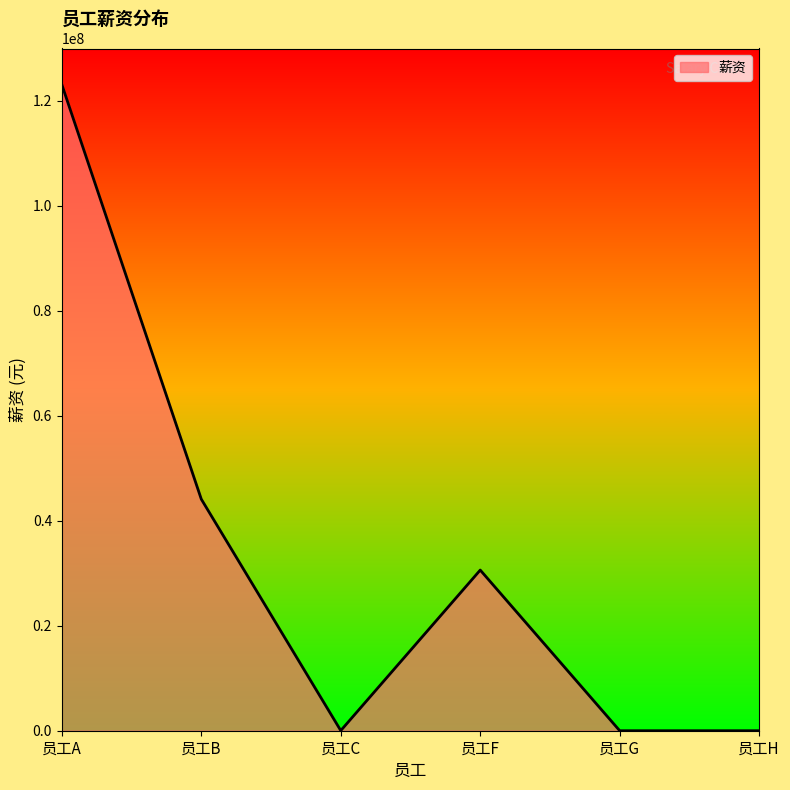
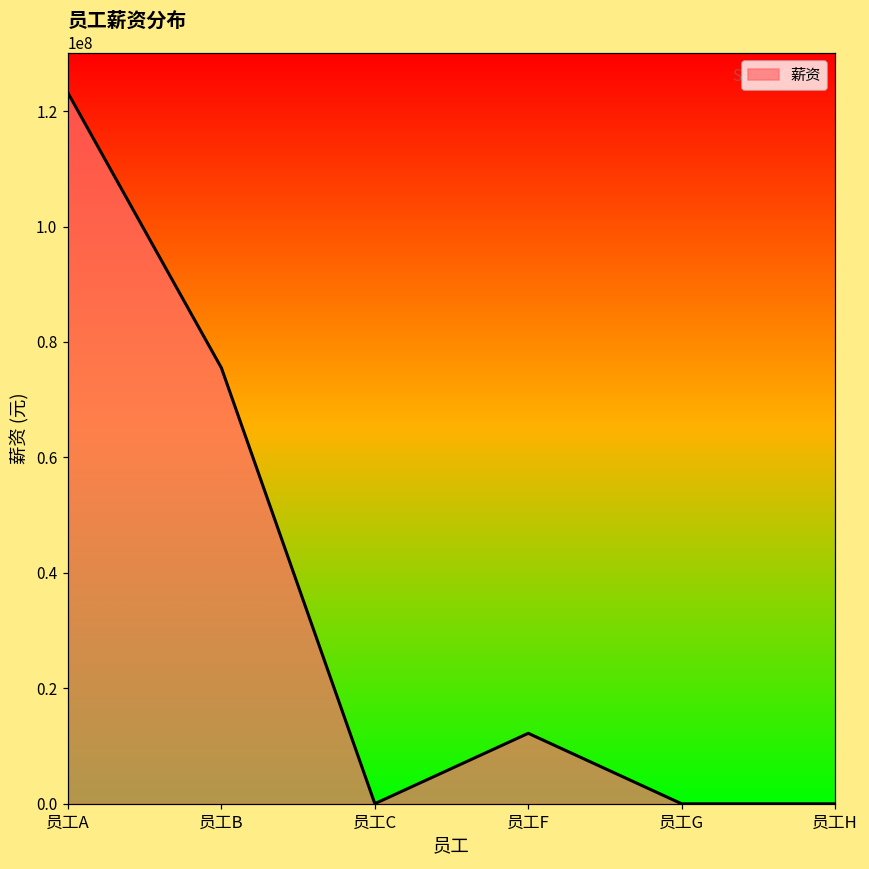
员工B: 44000000 -> 76000000
员工F: 31000000 -> 12000000
